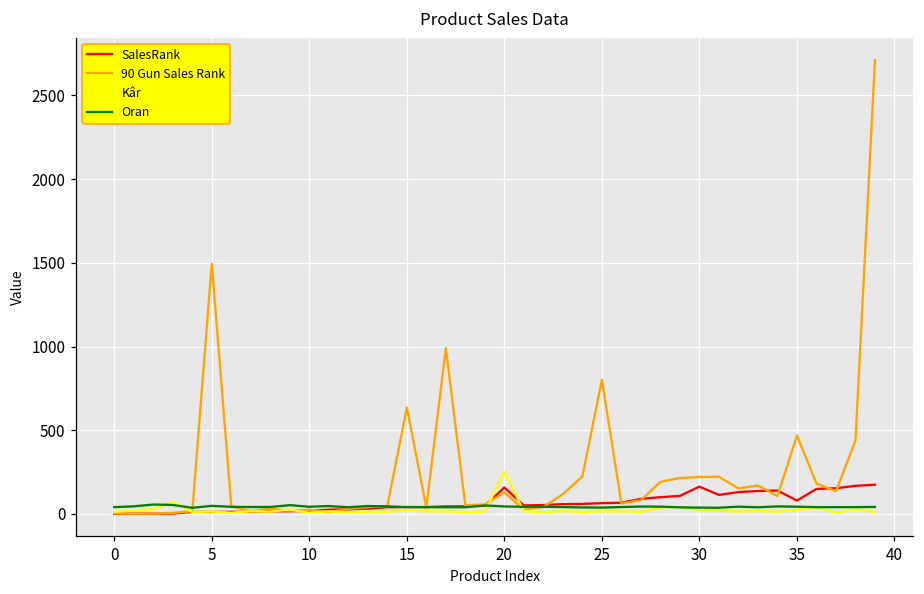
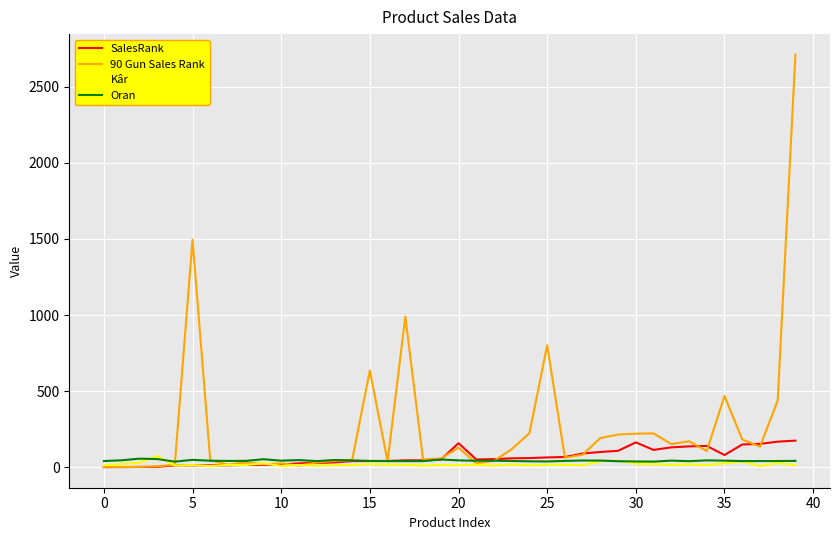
Kâr, 20: 250 -> 10
